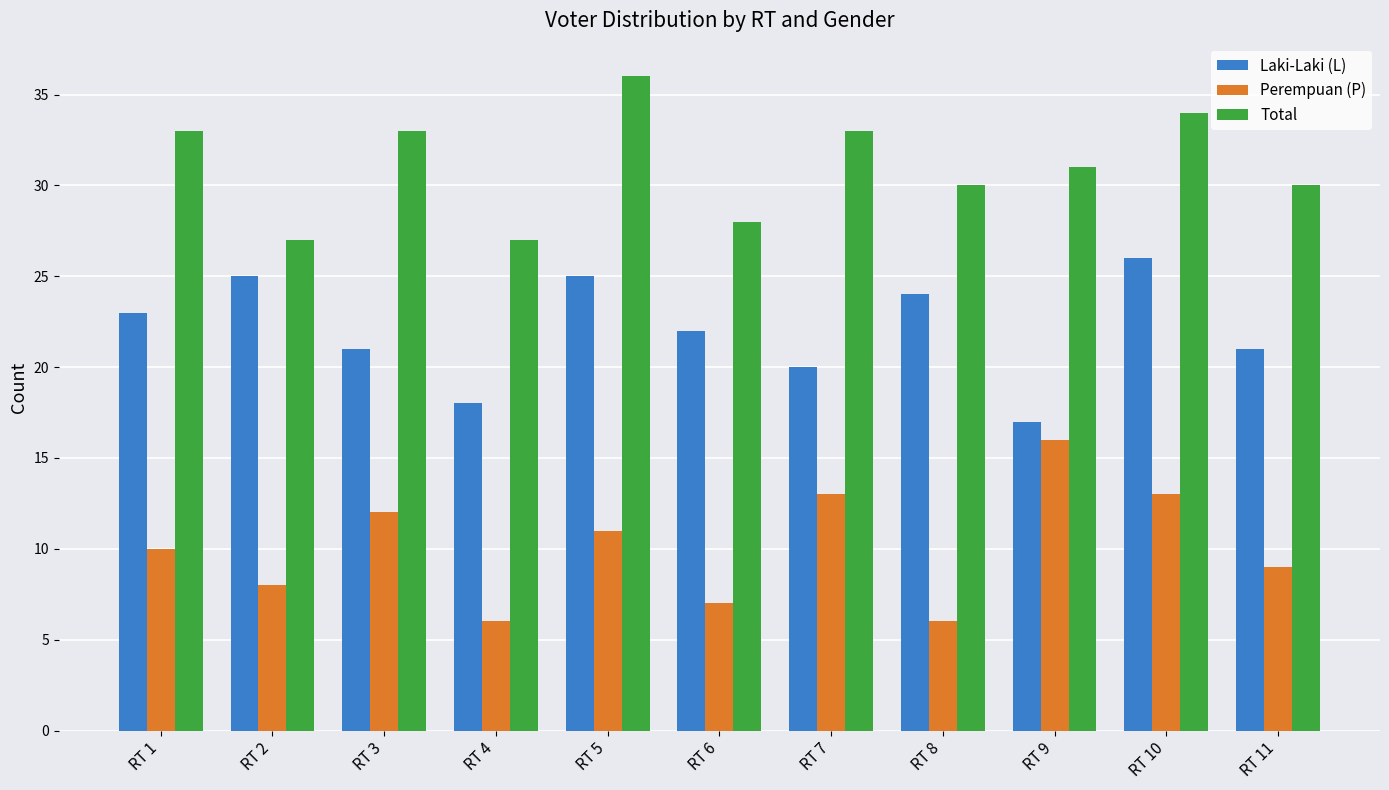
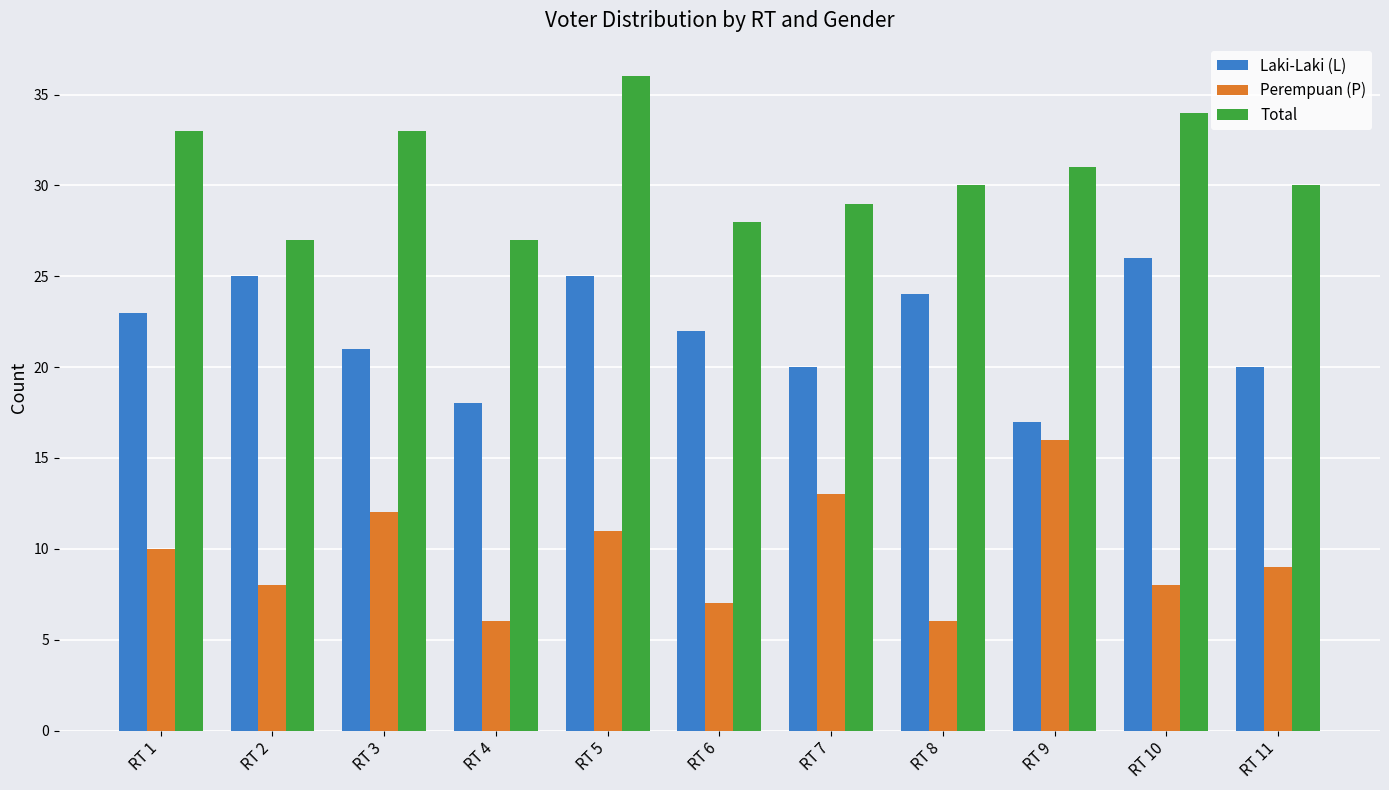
Total, RT 7: 33 -> 29
Perempuan (P), RT 10: 13 -> 8
Laki-Laki (L), RT 11: 21 -> 20
